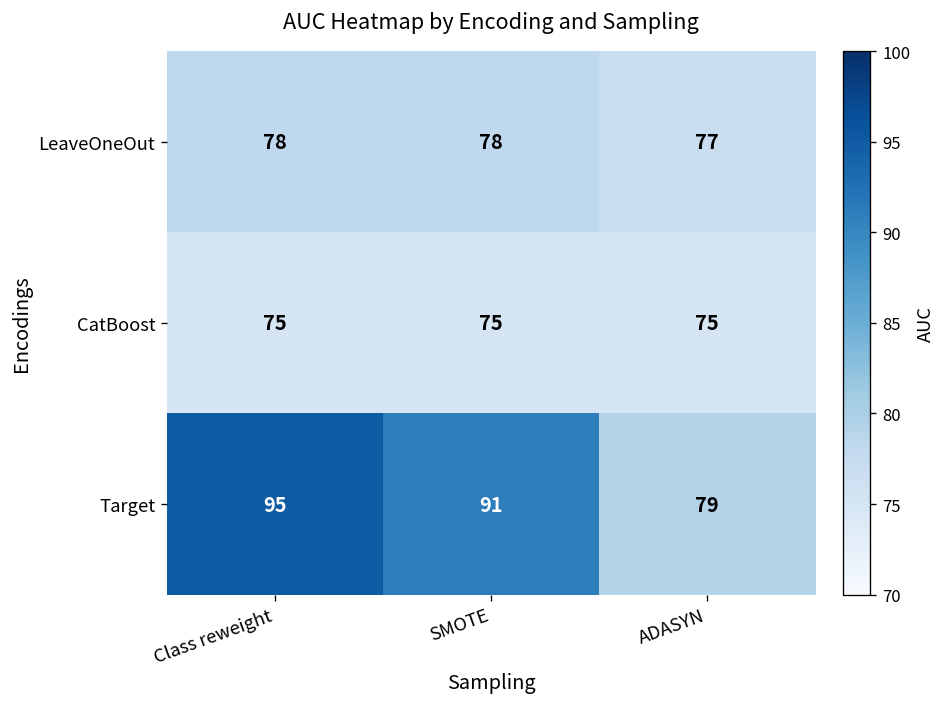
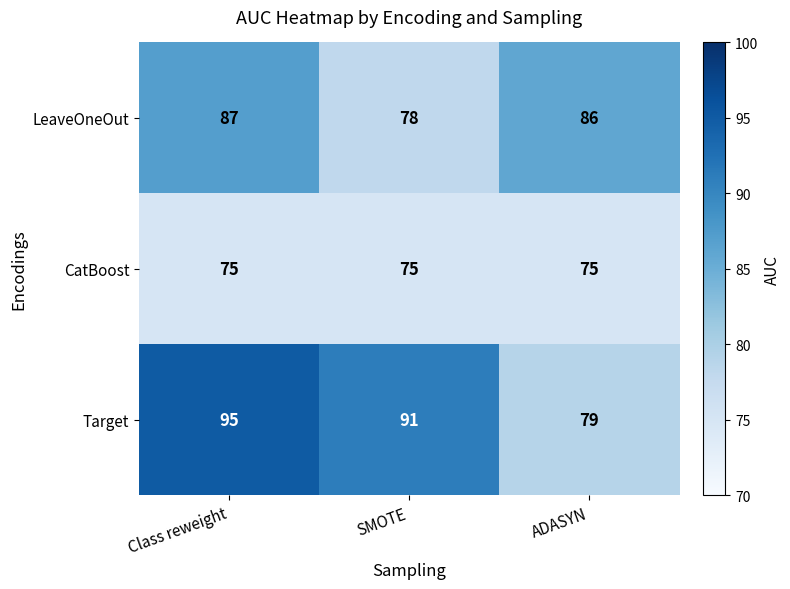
LeaveOneOut, Class reweight: 78 -> 87
LeaveOneOut, ADASYN: 77 -> 86
